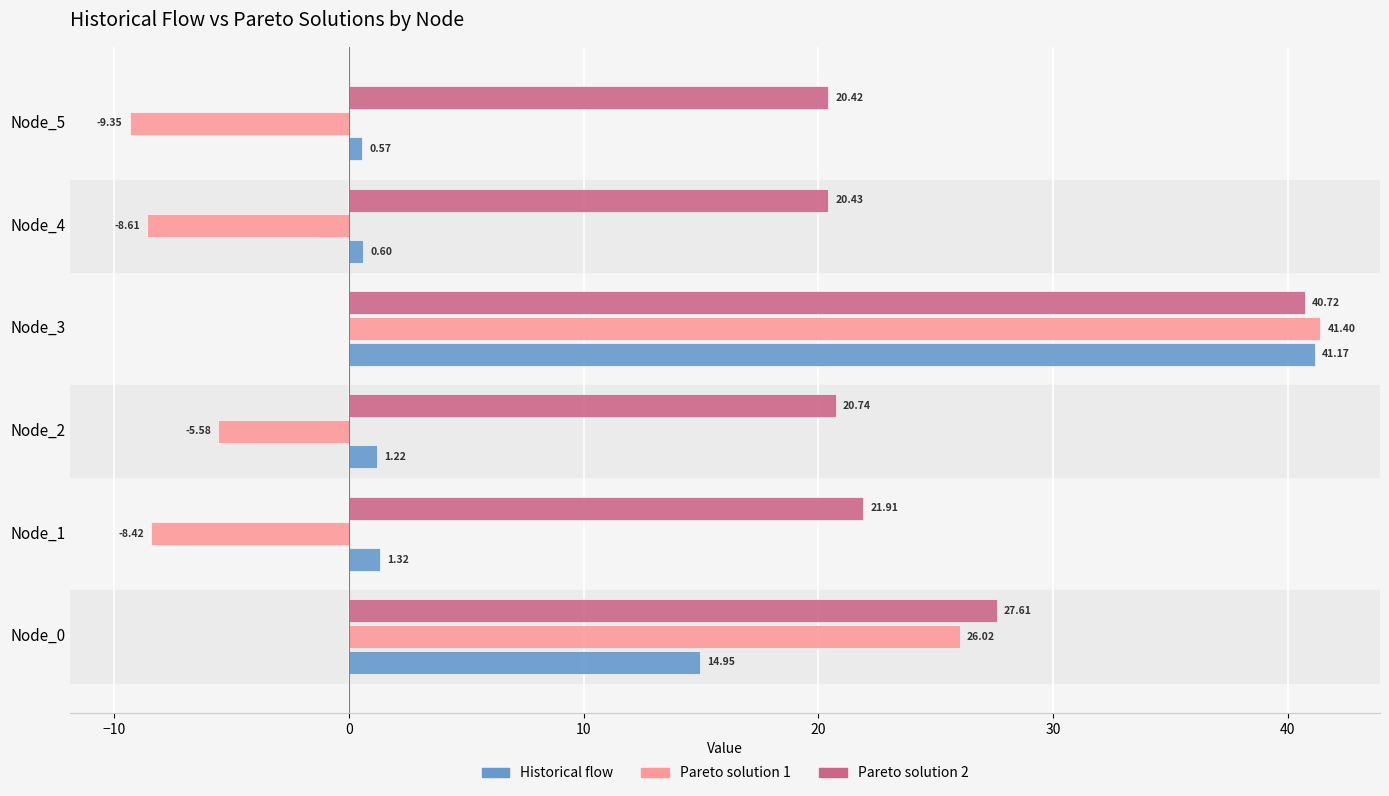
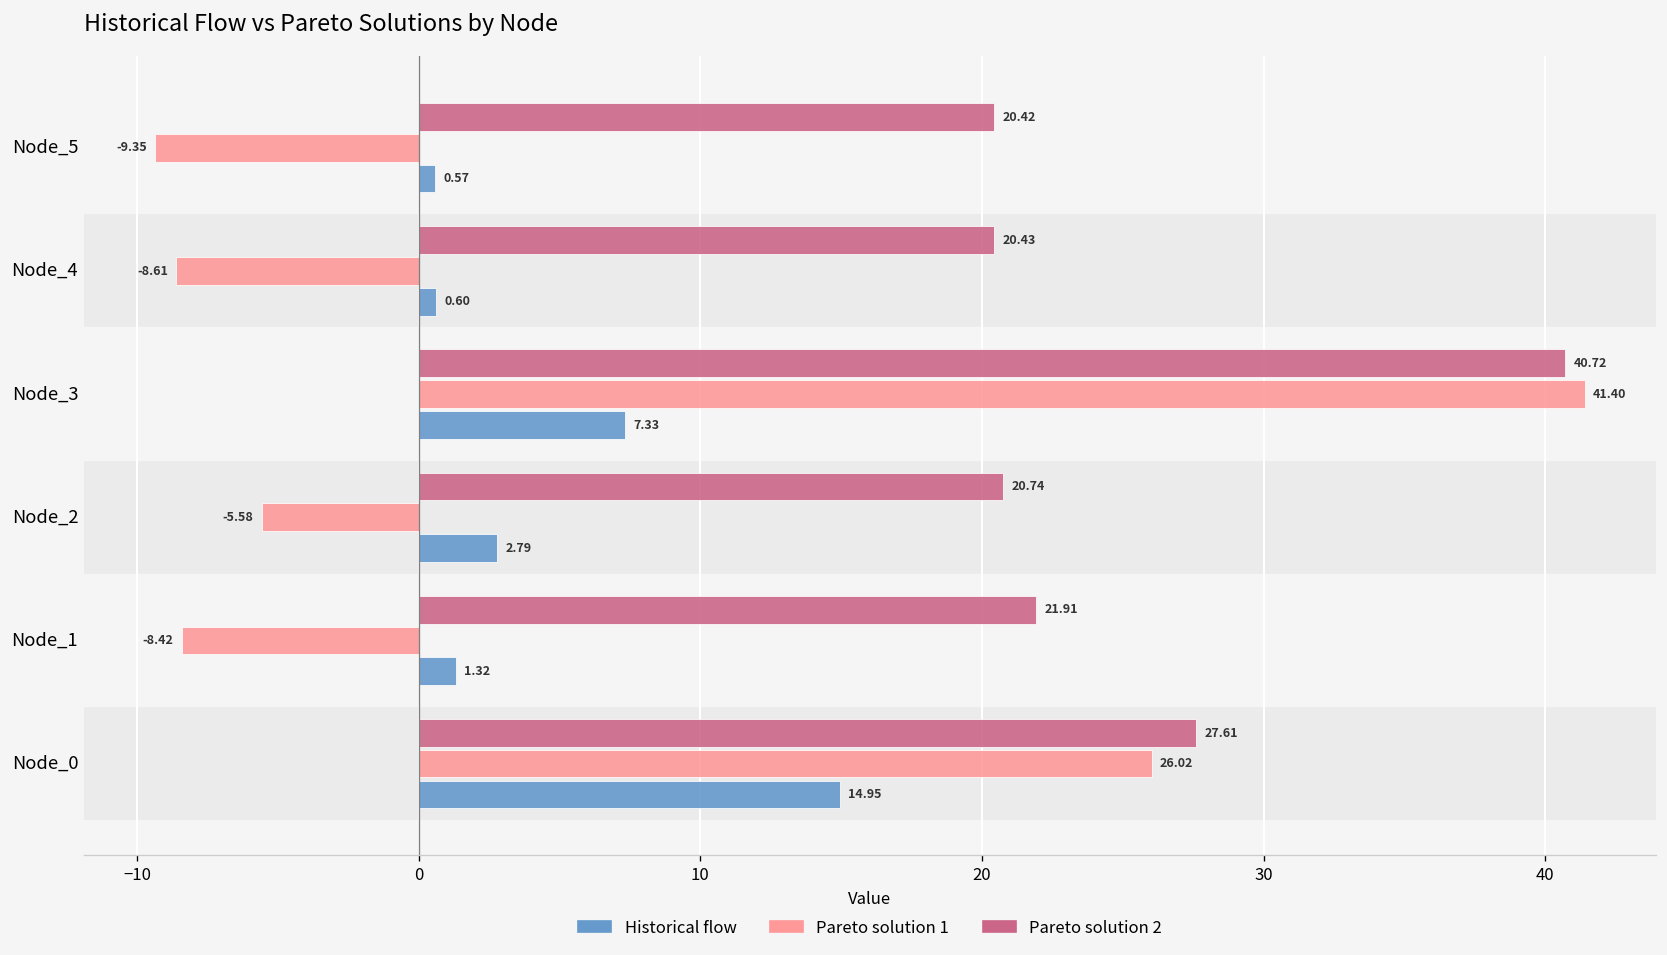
Historical flow, Node_3: 41.17 -> 7.33
Historical flow, Node_2: 1.22 -> 2.79
